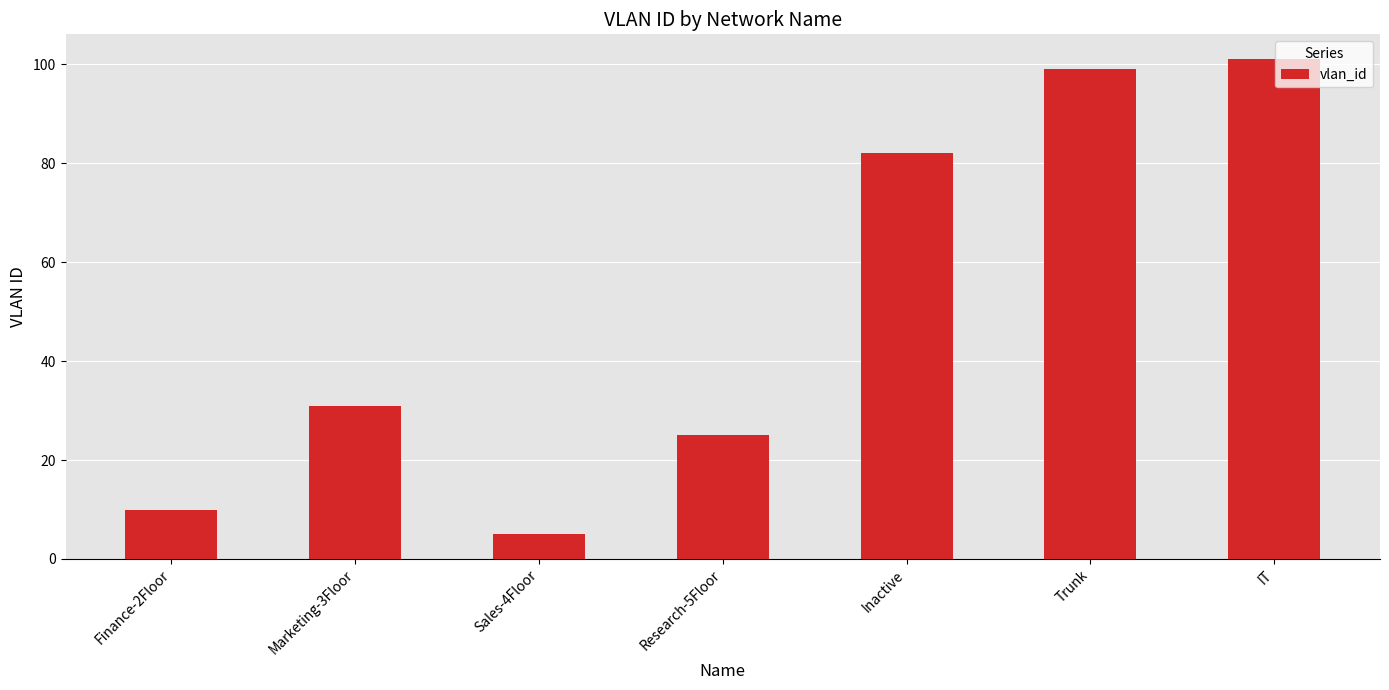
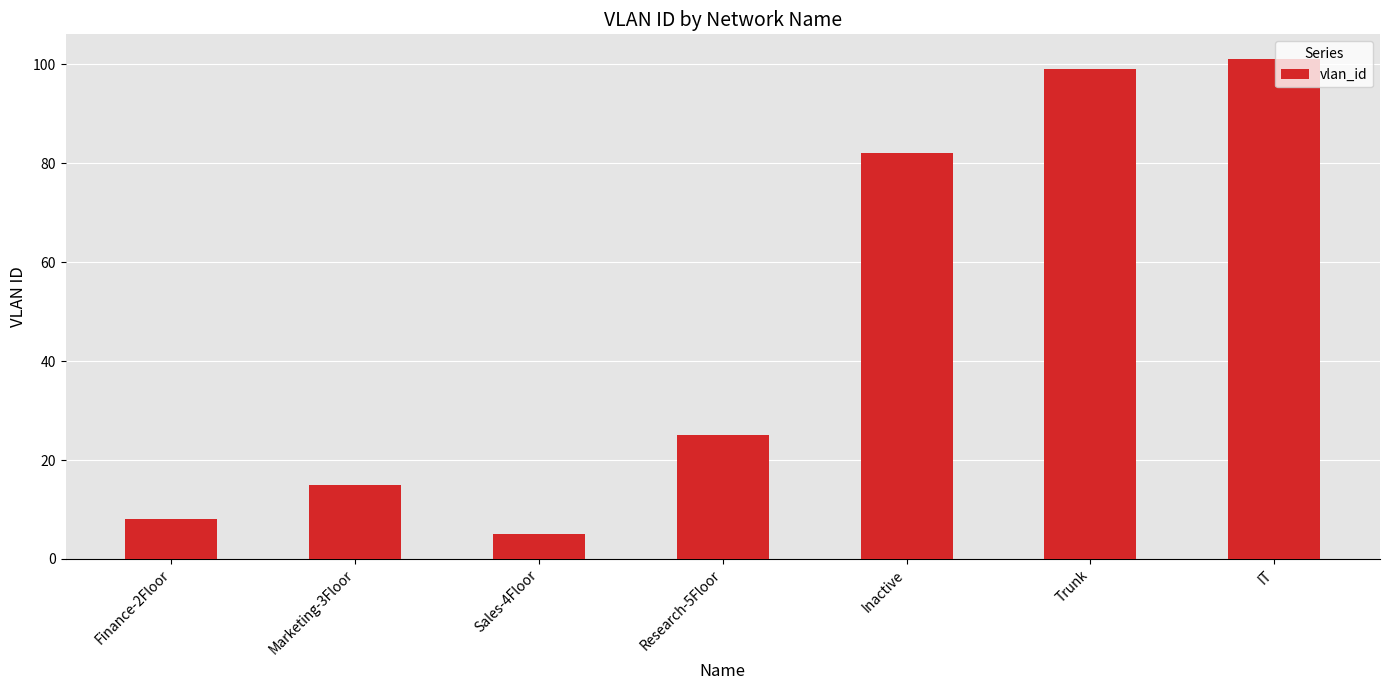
Finance-2Floor: 10 -> 8
Marketing-3Floor: 31 -> 15
